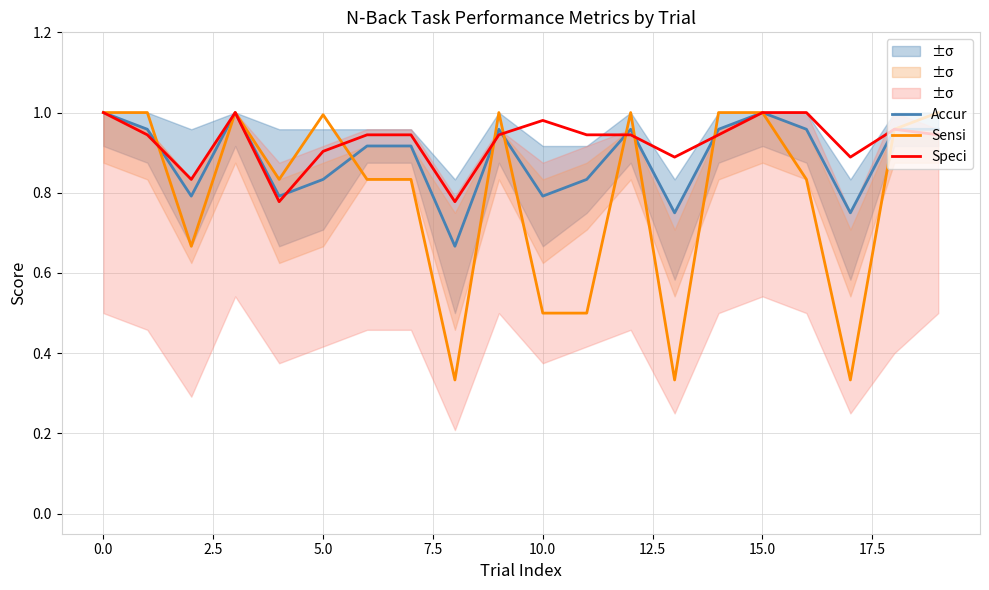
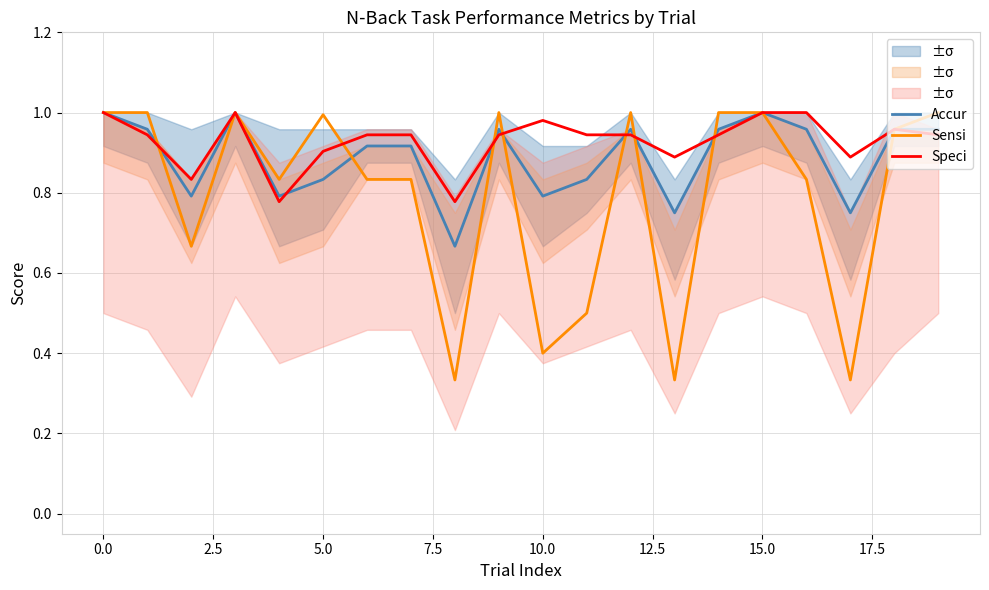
Sensi, 10.0: 0.5 -> 0.4
